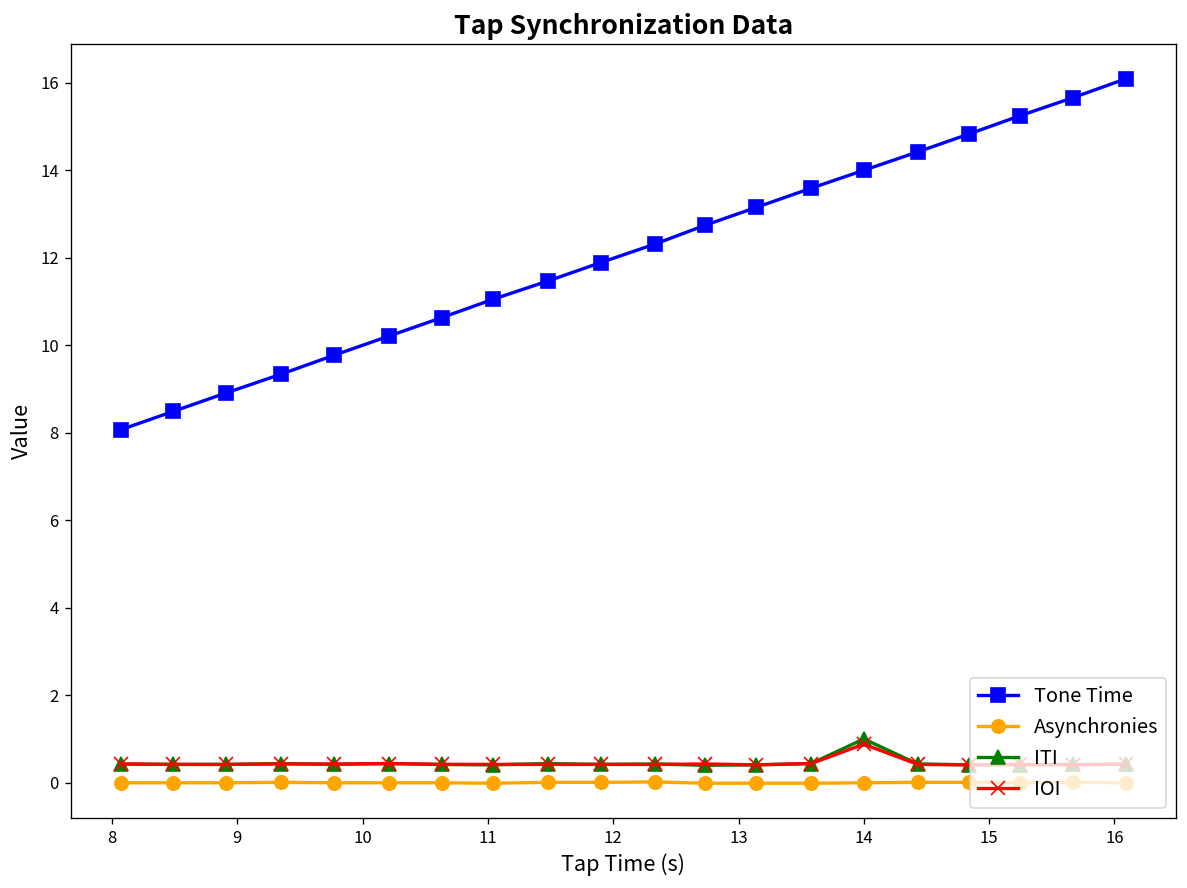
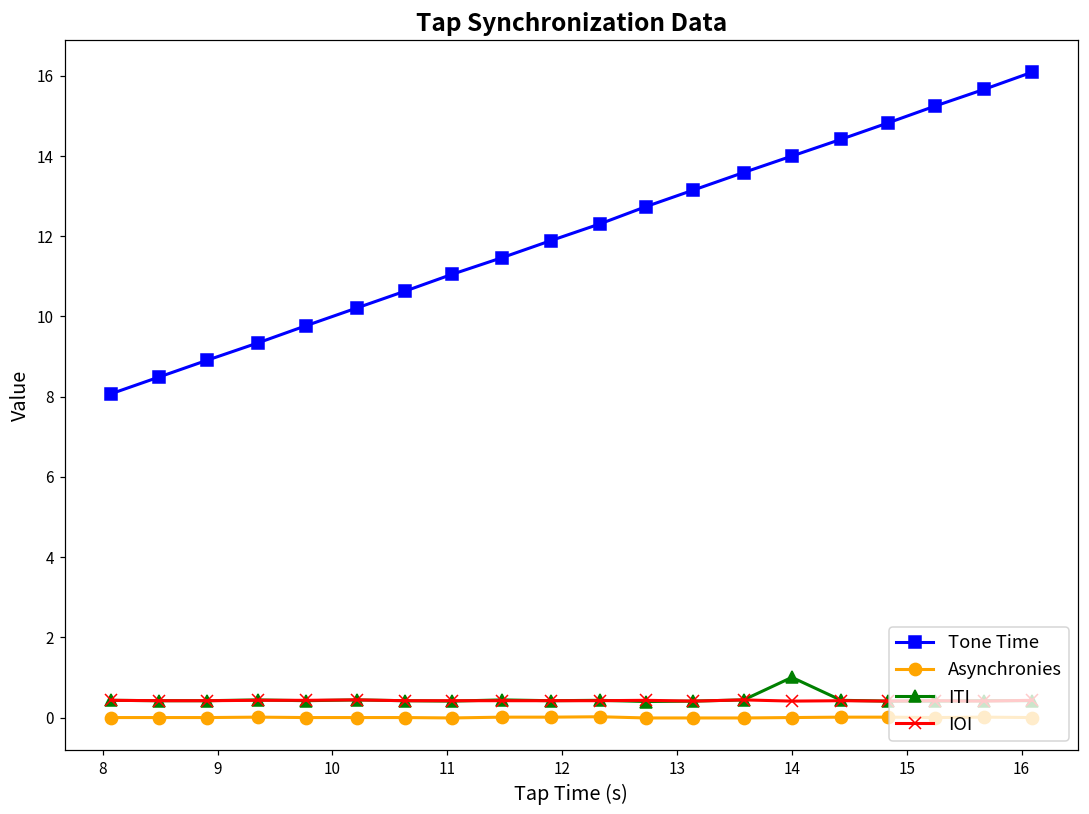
IOI, 14: 0.9 -> 0.4
